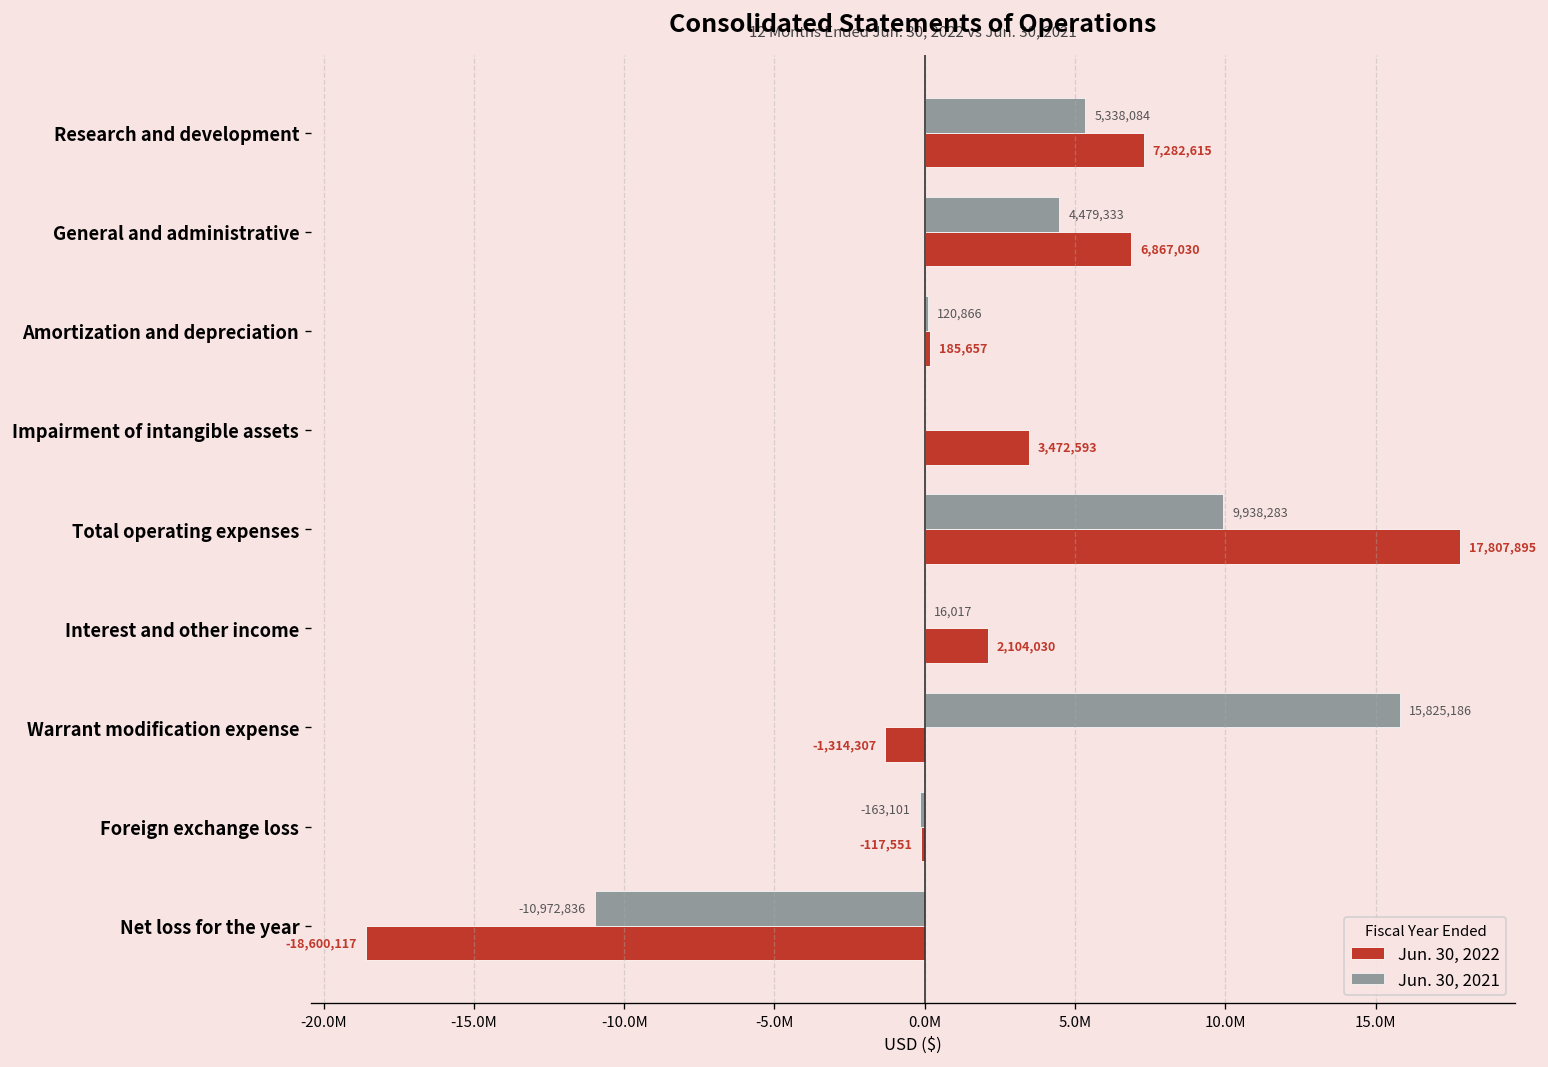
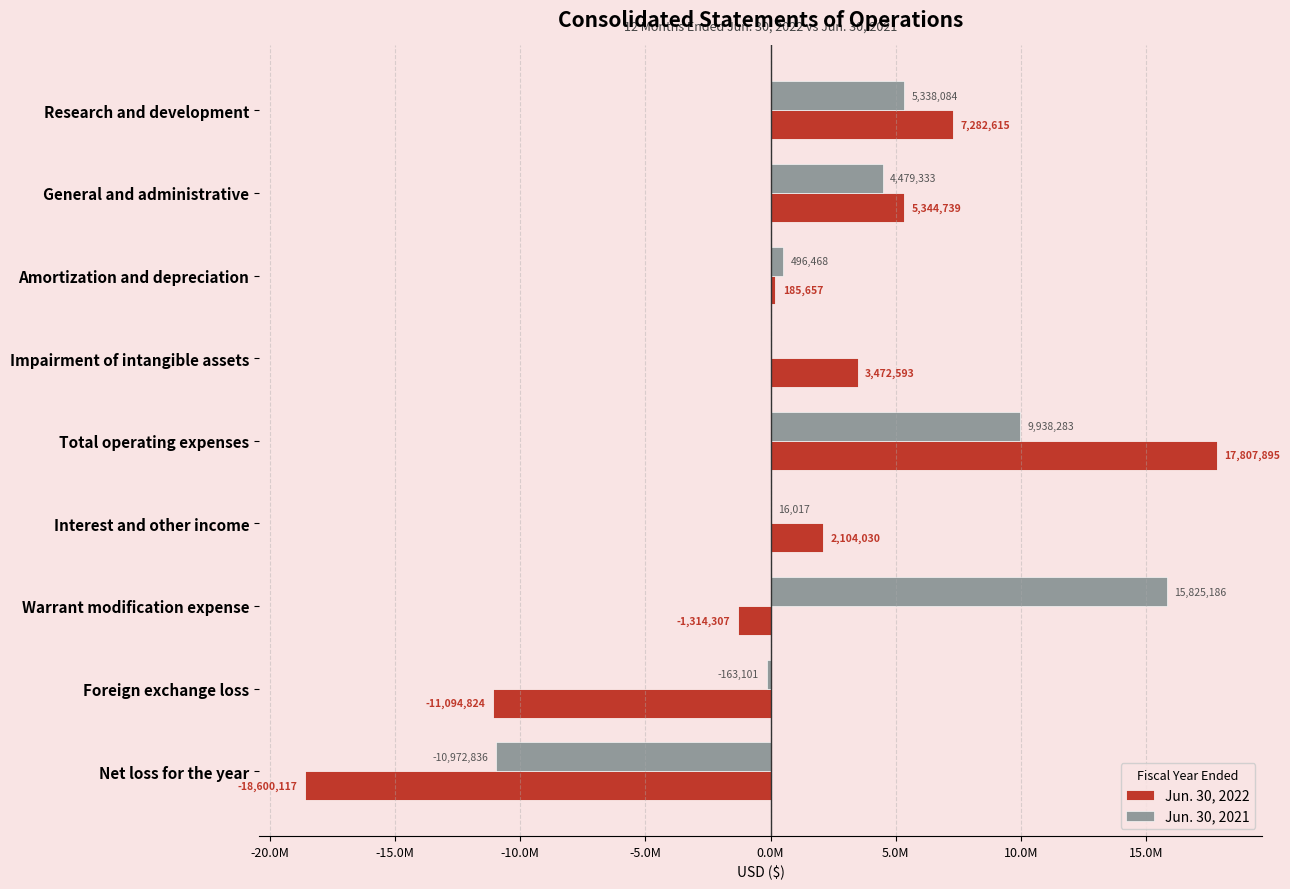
Jun. 30, 2022, General and administrative: 6,867,030 -> 5,344,739
Jun. 30, 2021, Amortization and depreciation: 120,866 -> 496,468
Jun. 30, 2022, Foreign exchange loss: -117,551 -> -11,094,824
